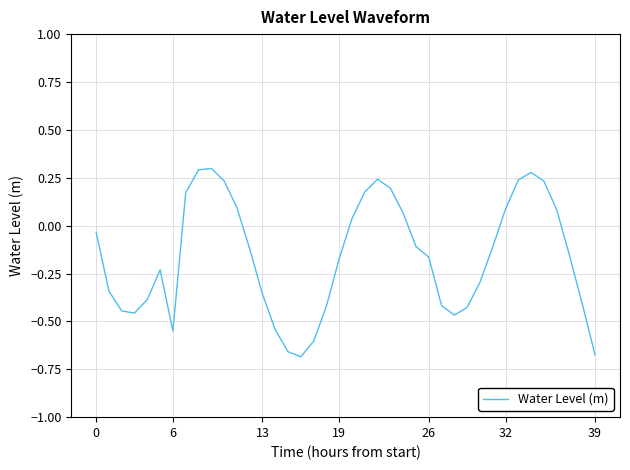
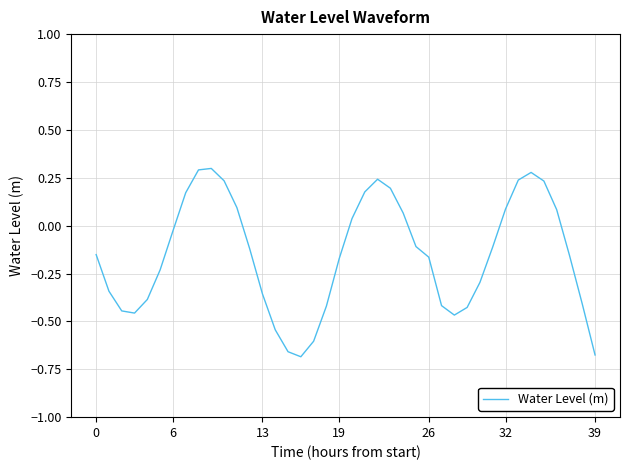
0: -0.03 -> -0.15
6: -0.55 -> -0.03
